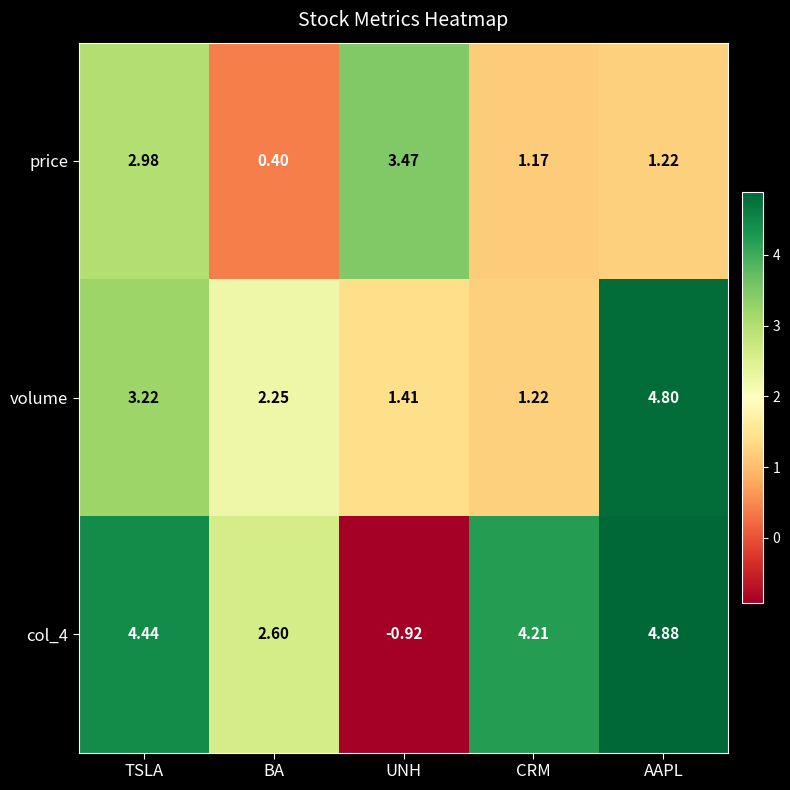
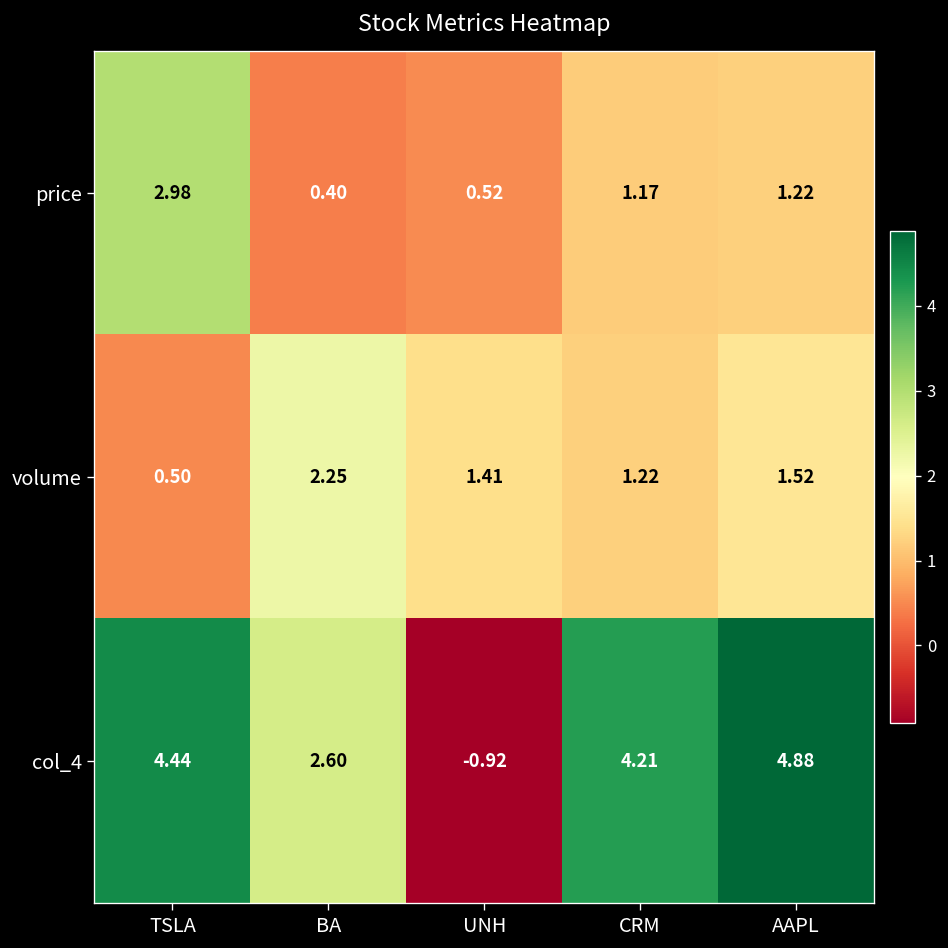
price, UNH: 3.47 -> 0.52
volume, TSLA: 3.22 -> 0.50
volume, AAPL: 4.80 -> 1.52
